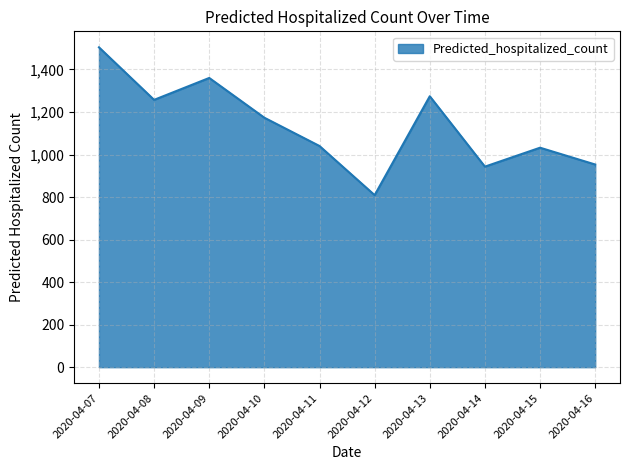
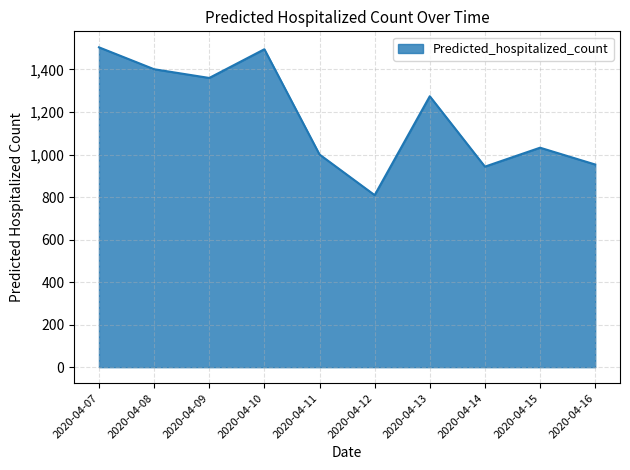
2020-04-08: 1,260 -> 1,400
2020-04-10: 1,170 -> 1,500
2020-04-11: 1,040 -> 1,000
